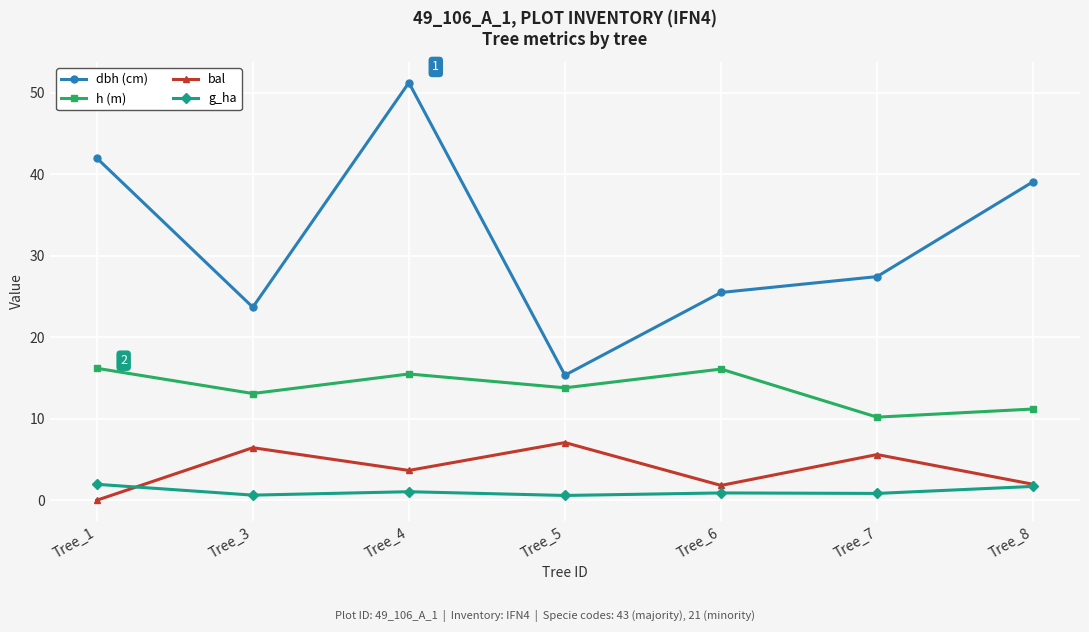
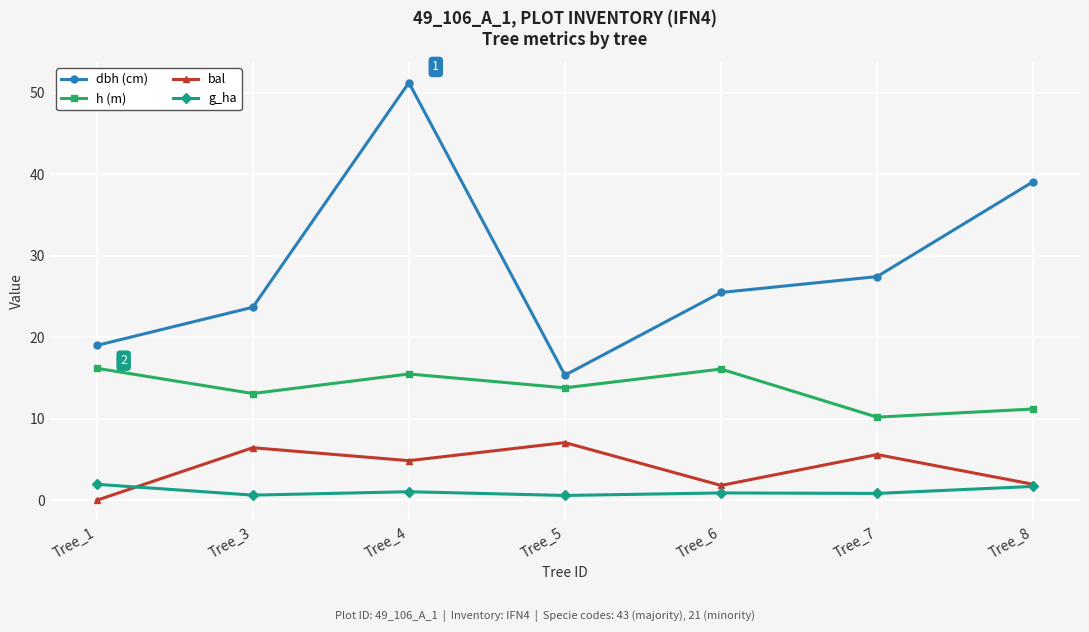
dbh (cm), Tree_1: 42 -> 19
bal, Tree_4: 4 -> 5
